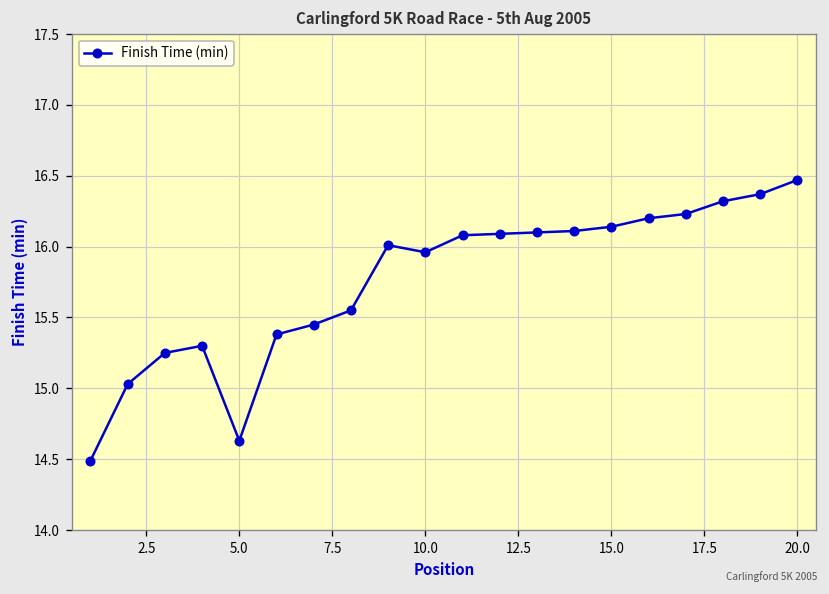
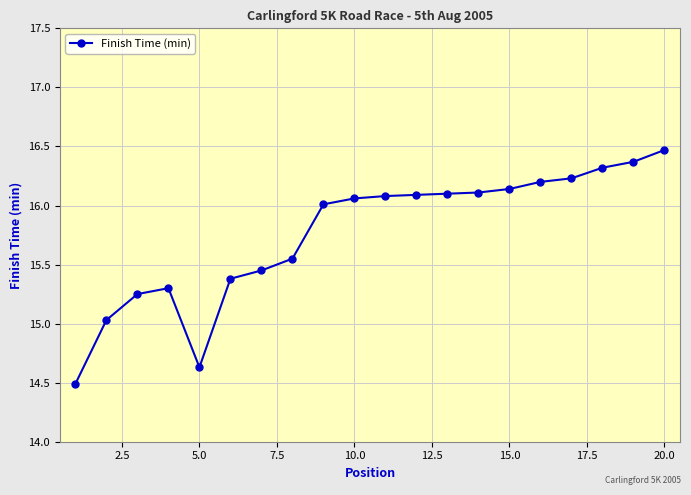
10.0: 15.96 -> 16.06
